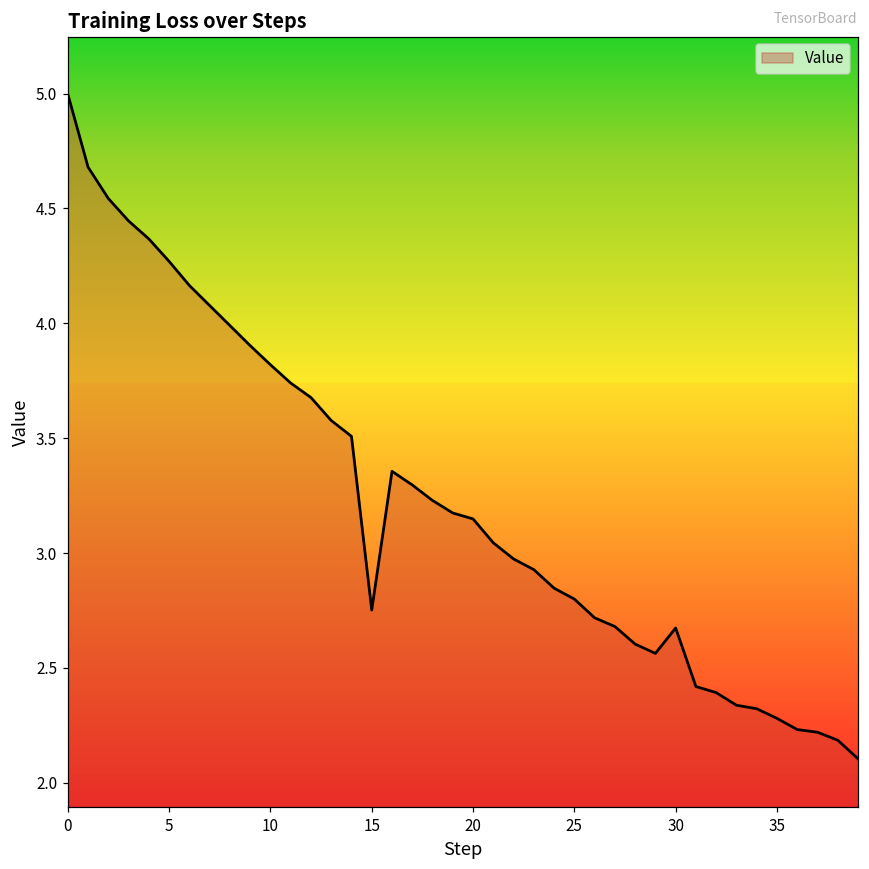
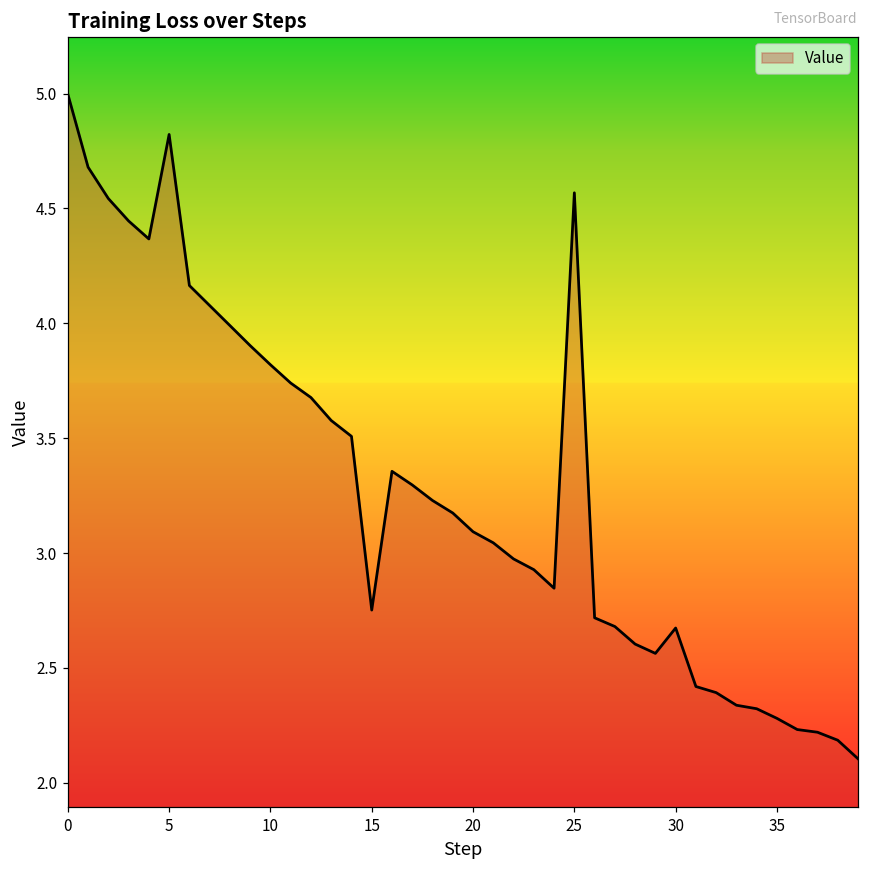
5: 4.27 -> 4.82
20: 3.15 -> 3.09
25: 2.80 -> 4.57
